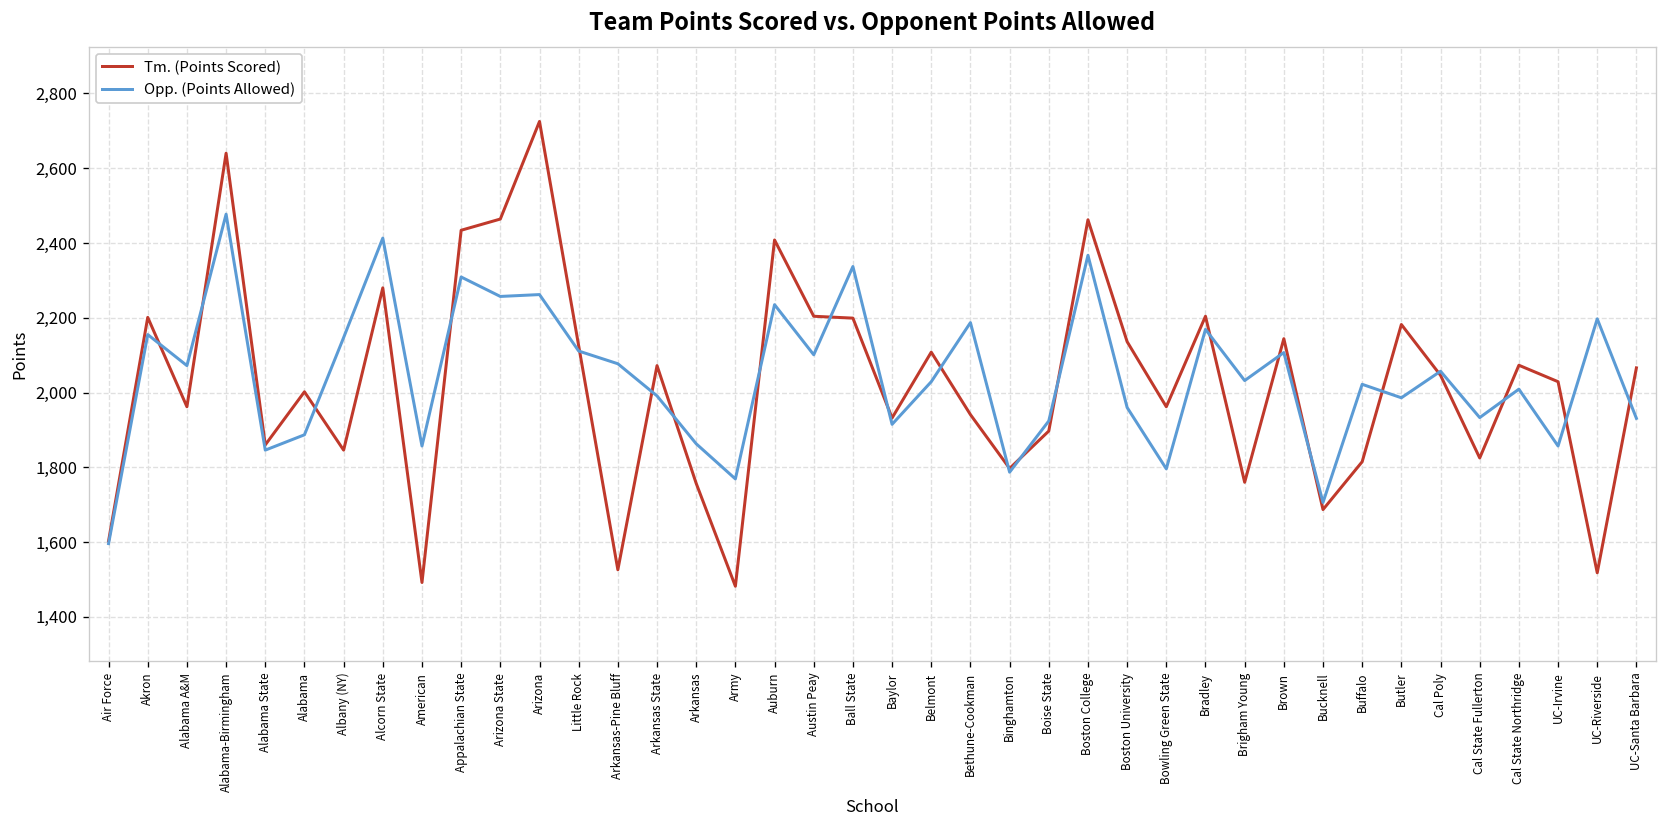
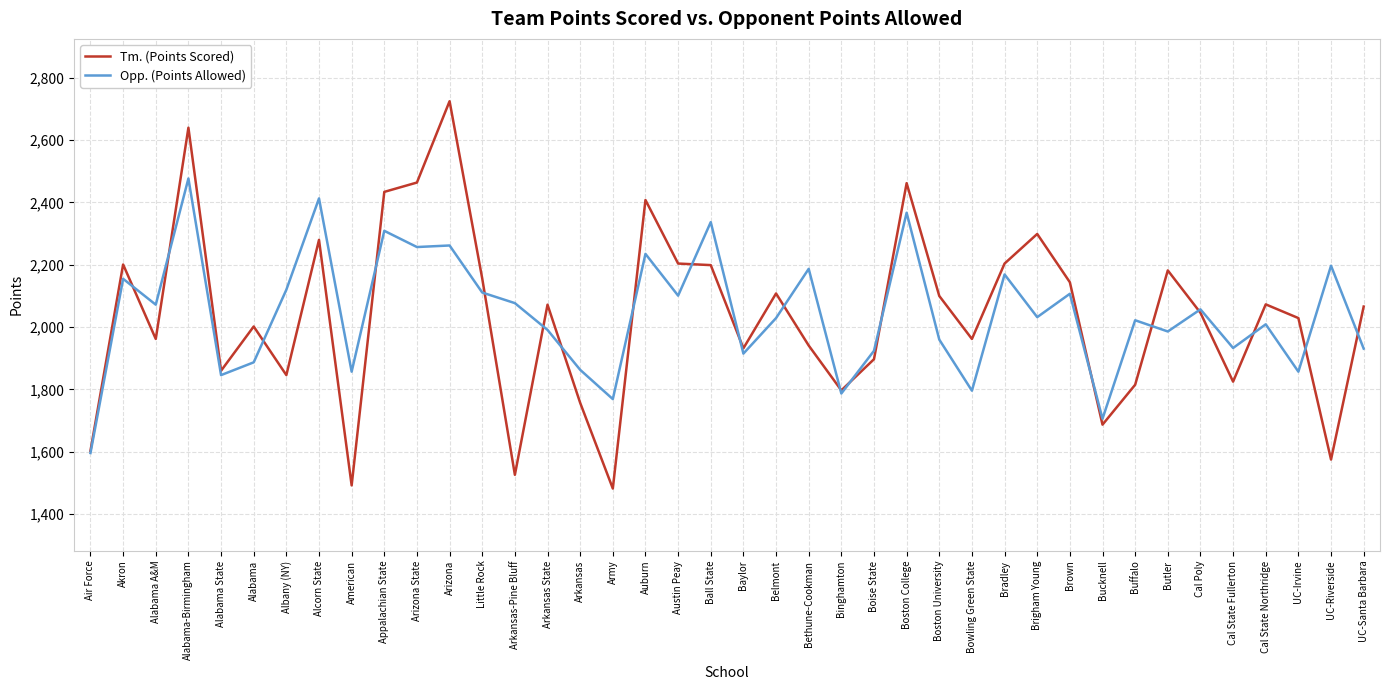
Opp. (Points Allowed), Albany (NY): 2,150 -> 2,120
Tm. (Points Scored), Little Rock: 2,130 -> 2,160
Tm. (Points Scored), Boston University: 2,140 -> 2,100
Tm. (Points Scored), Brigham Young: 1,760 -> 2,300
Tm. (Points Scored), UC-Riverside: 1,520 -> 1,580
